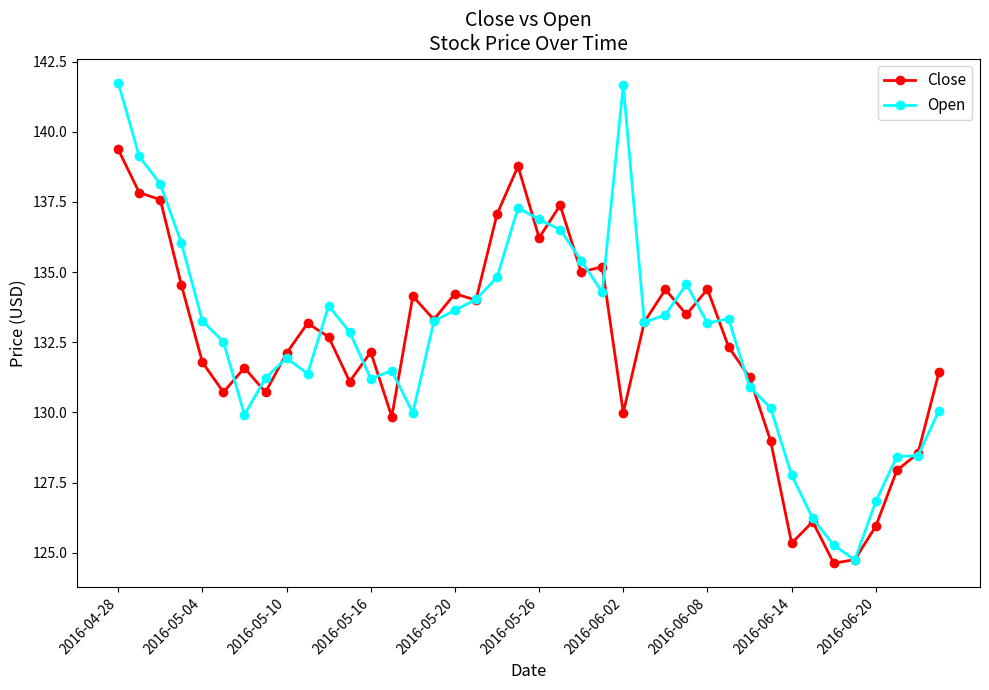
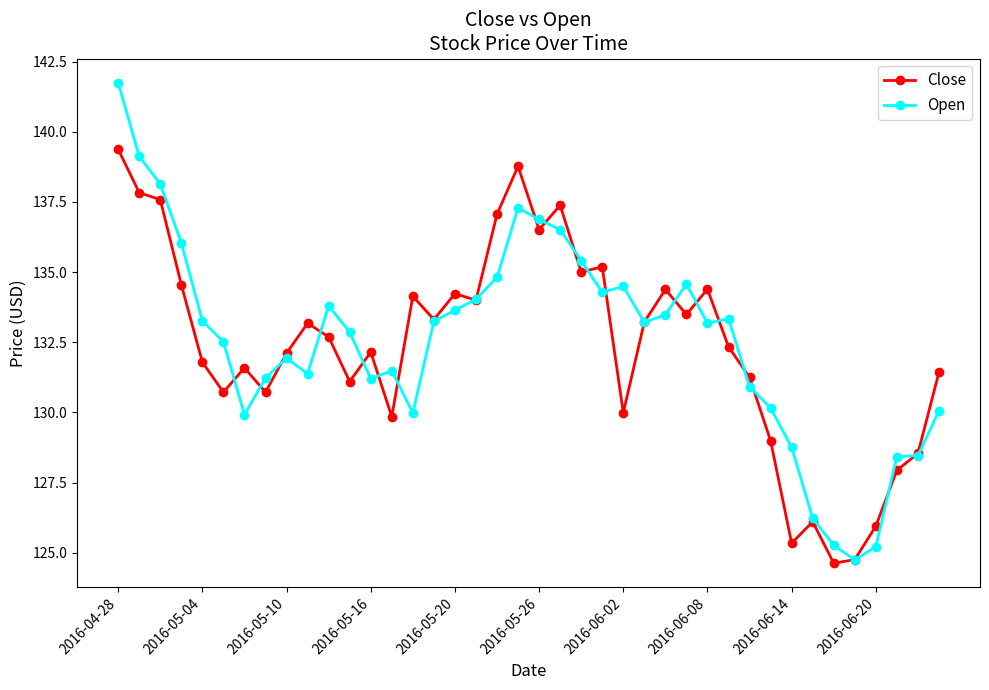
Close, 2016-05-26: 136.2 -> 136.5
Open, 2016-06-02: 141.7 -> 134.5
Open, 2016-06-14: 127.8 -> 128.8
Open, 2016-06-20: 126.8 -> 125.2
